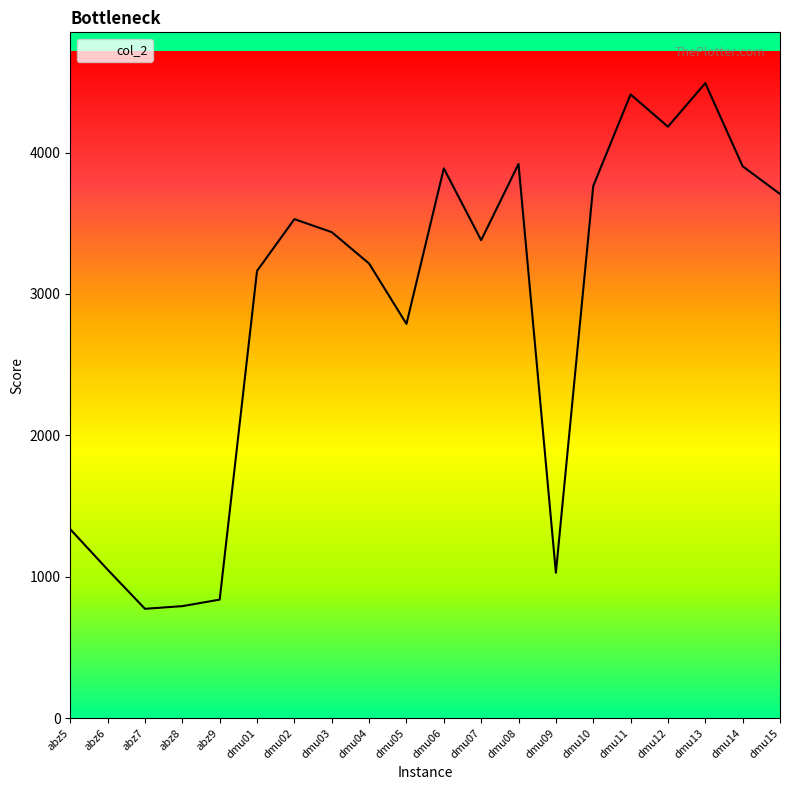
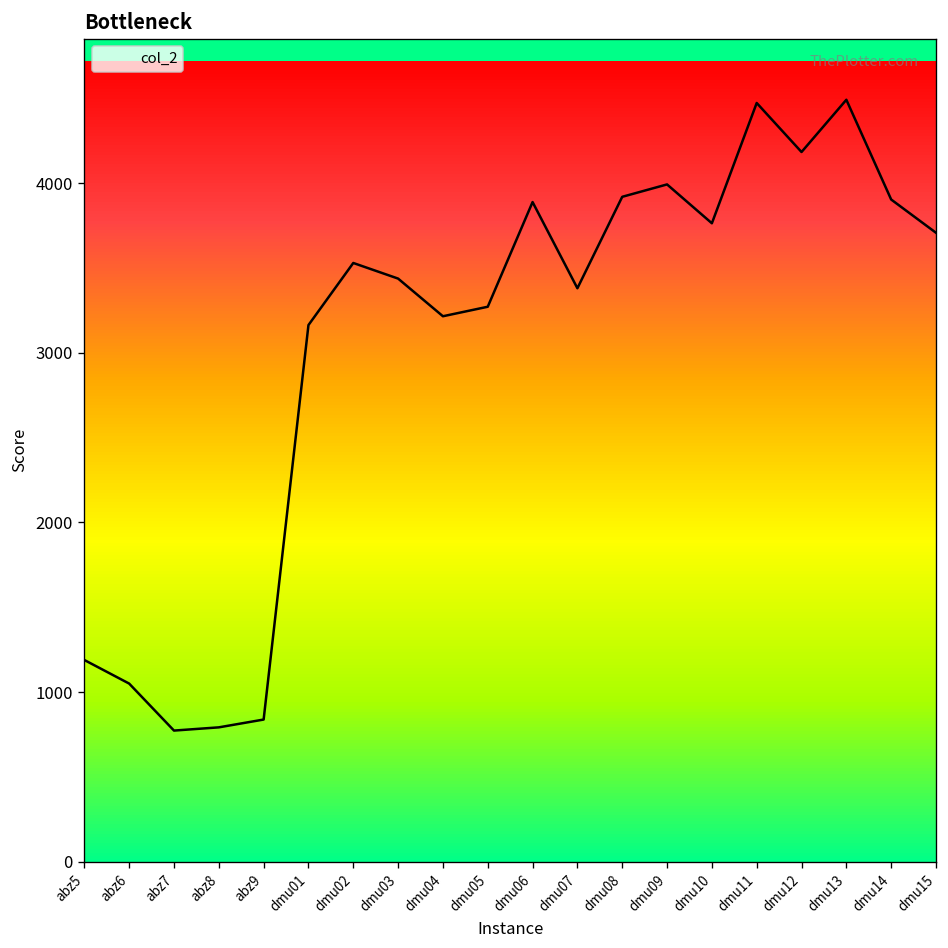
abz5: 1340 -> 1190
dmu05: 2790 -> 3270
dmu09: 1030 -> 3990
dmu11: 4410 -> 4470
